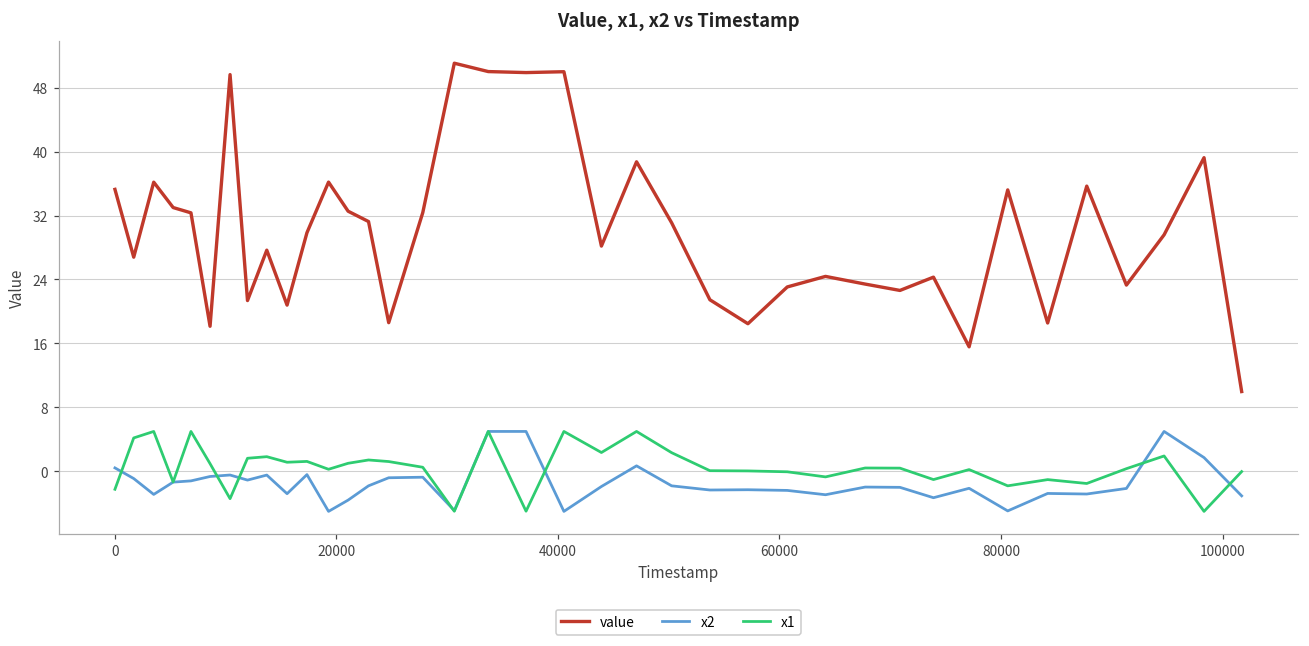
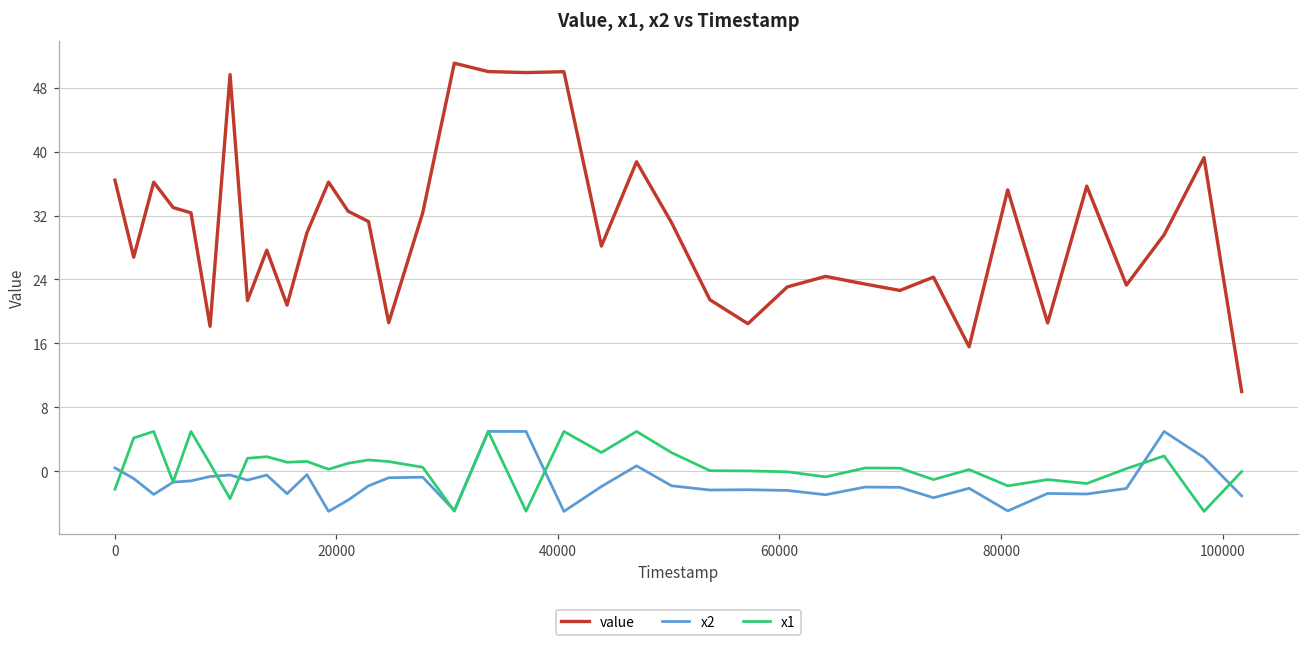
value, 0: 35 -> 36
